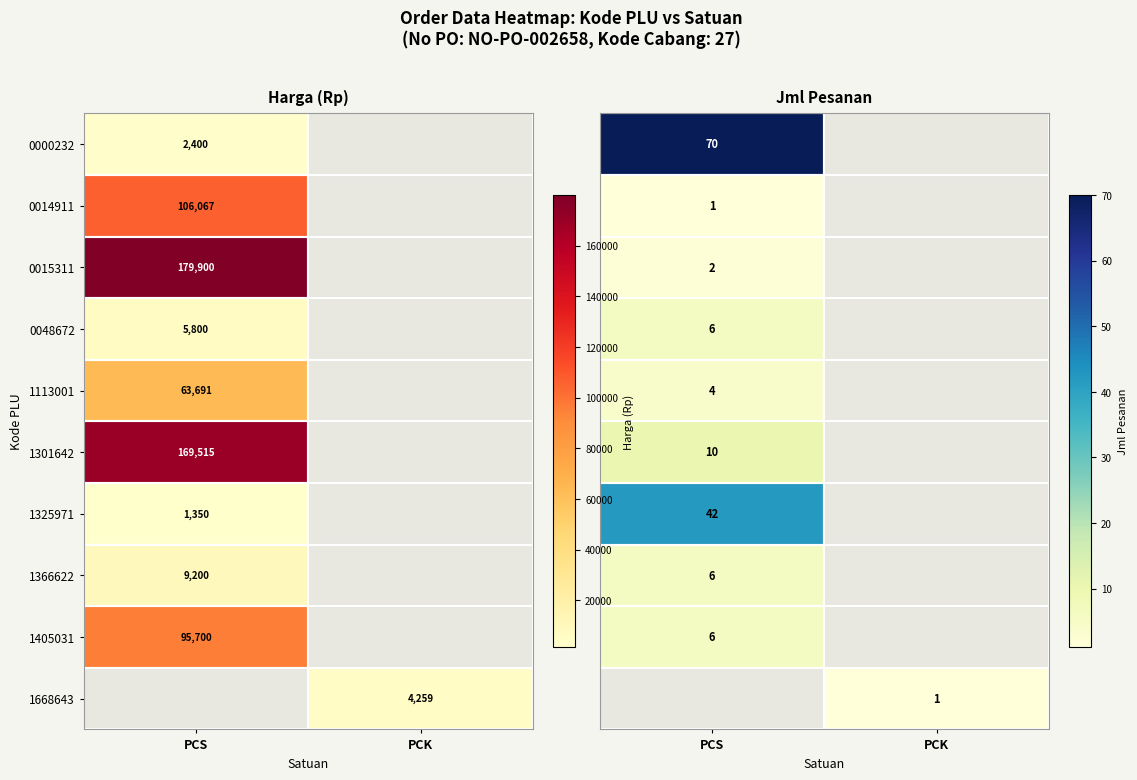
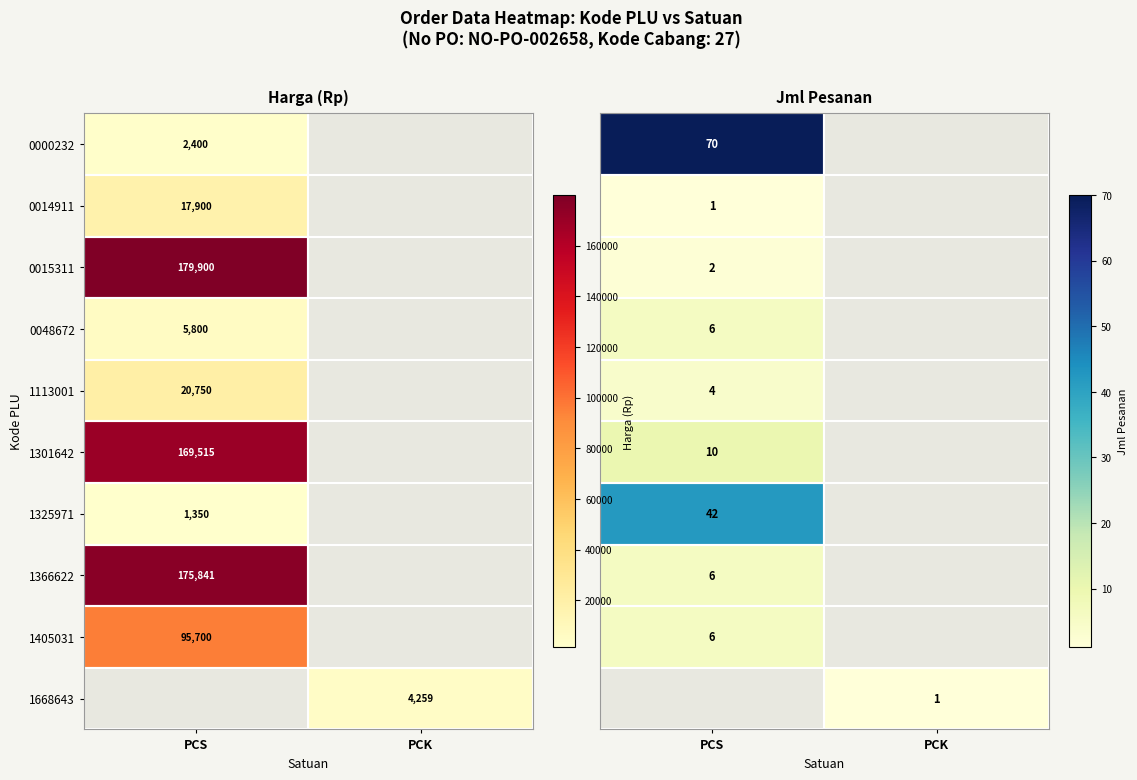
Harga (Rp), 0014911, PCS: 106,067 -> 17,900
Harga (Rp), 1113001, PCS: 63,691 -> 20,750
Harga (Rp), 1366622, PCS: 9,200 -> 175,841
